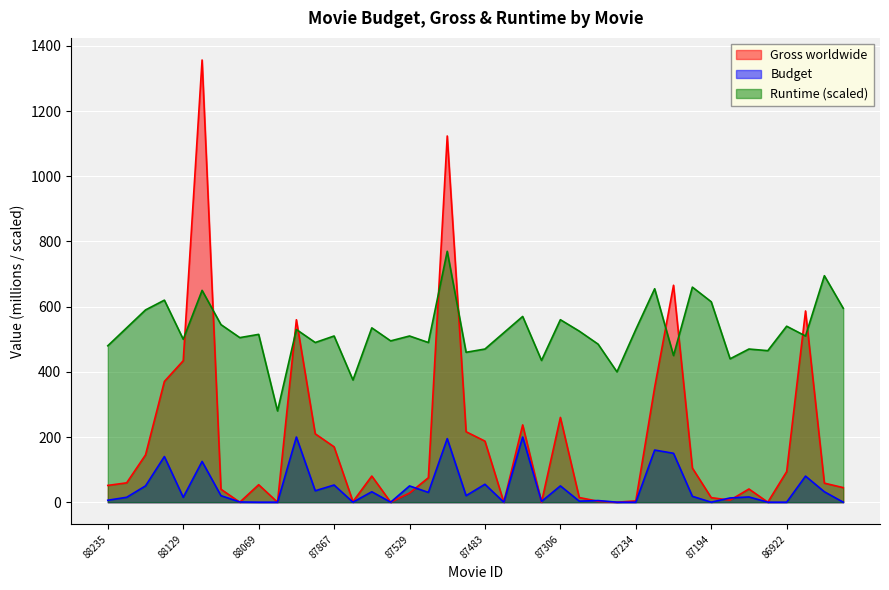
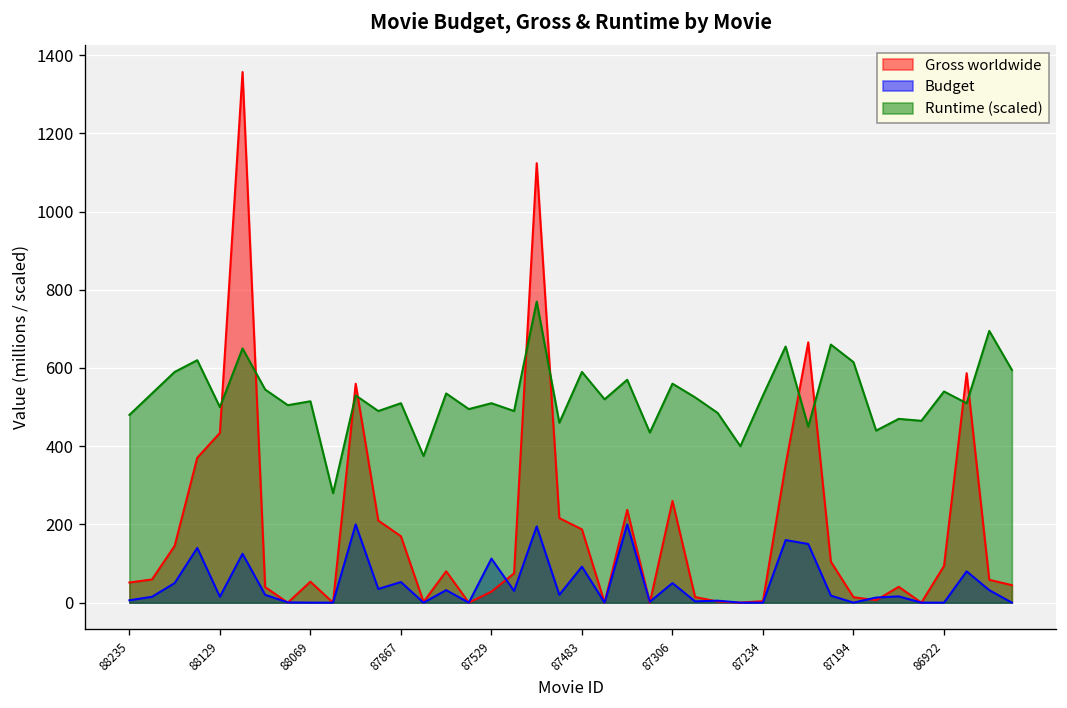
Budget, 87529: 50 -> 110
Budget, 87483: 60 -> 90
Runtime (scaled), 87483: 470 -> 590
